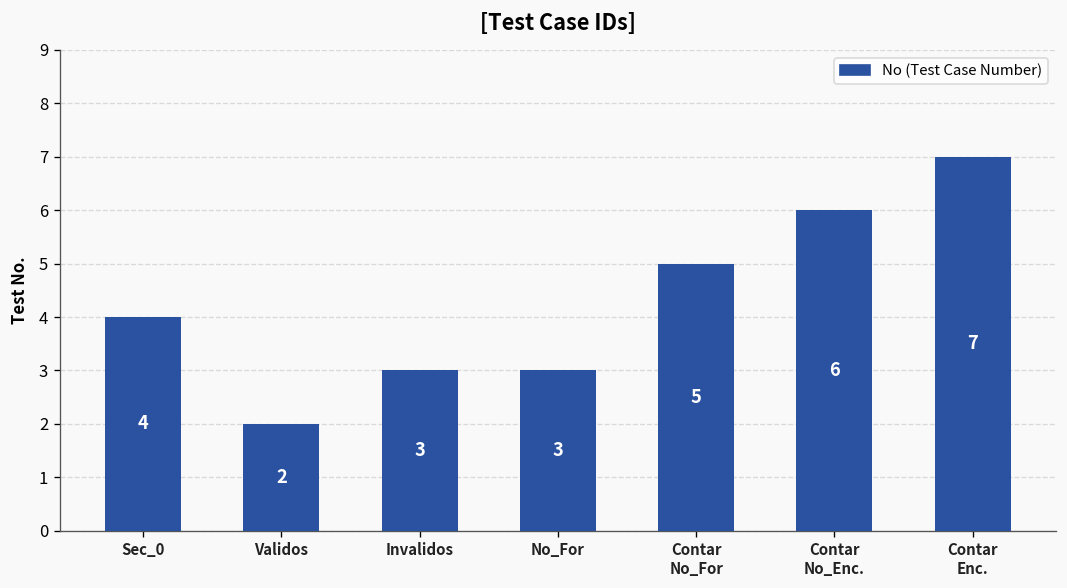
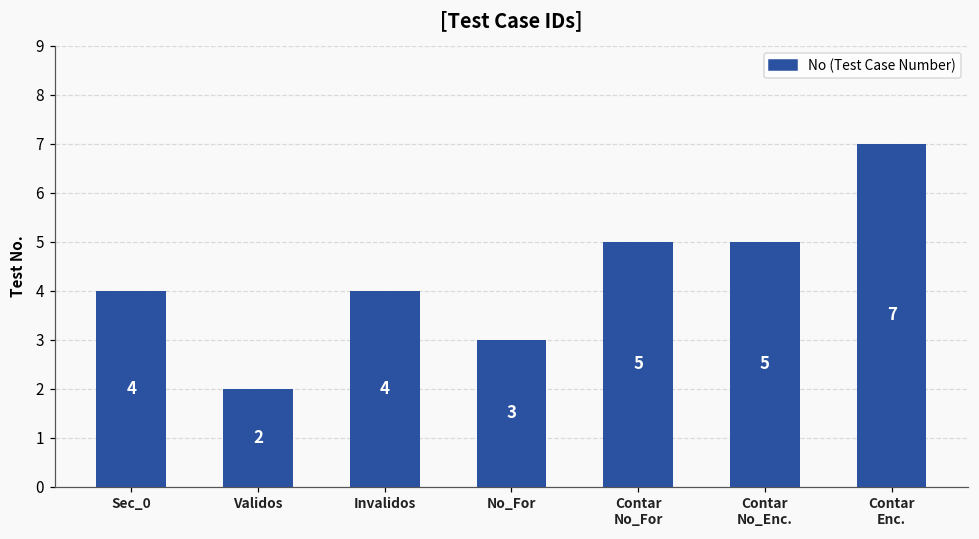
Invalidos: 3 -> 4
Contar No_Enc.: 6 -> 5
